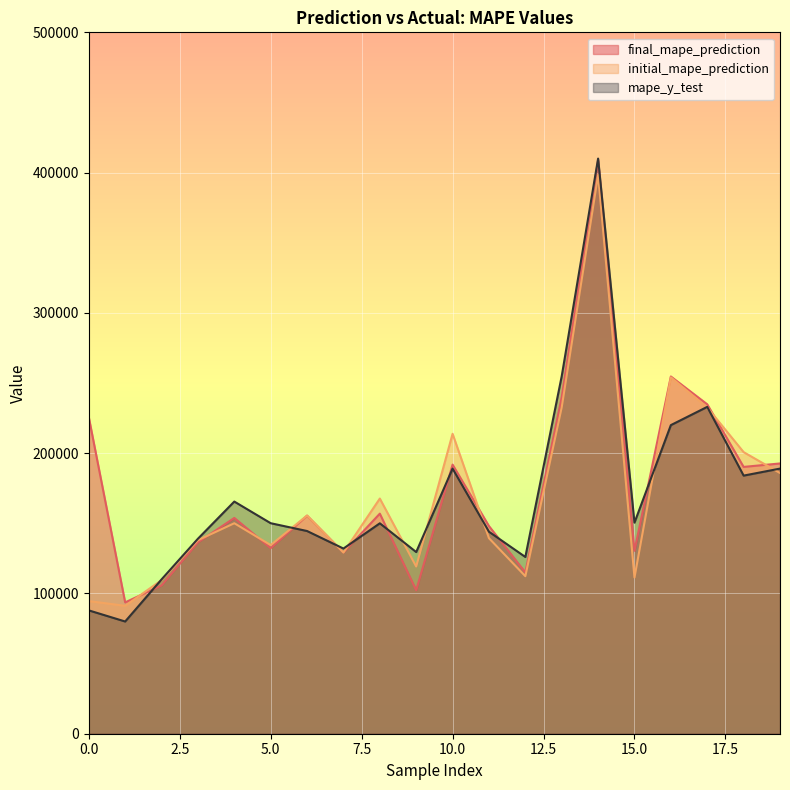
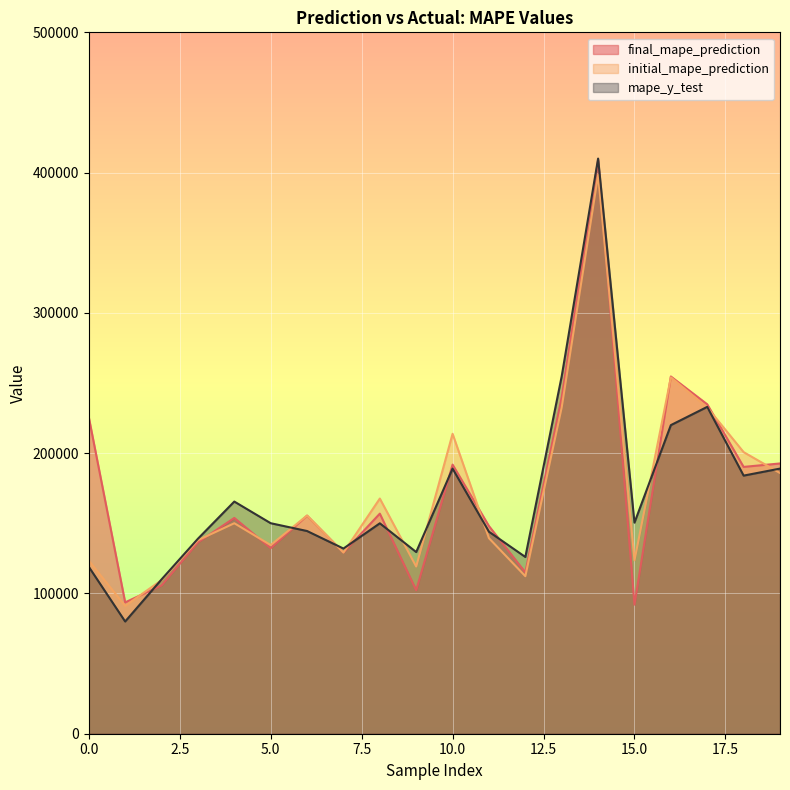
initial_mape_prediction, 0.0: 95000 -> 123000
mape_y_test, 0.0: 88000 -> 119000
final_mape_prediction, 15.0: 130000 -> 92000
initial_mape_prediction, 15.0: 111000 -> 124000
